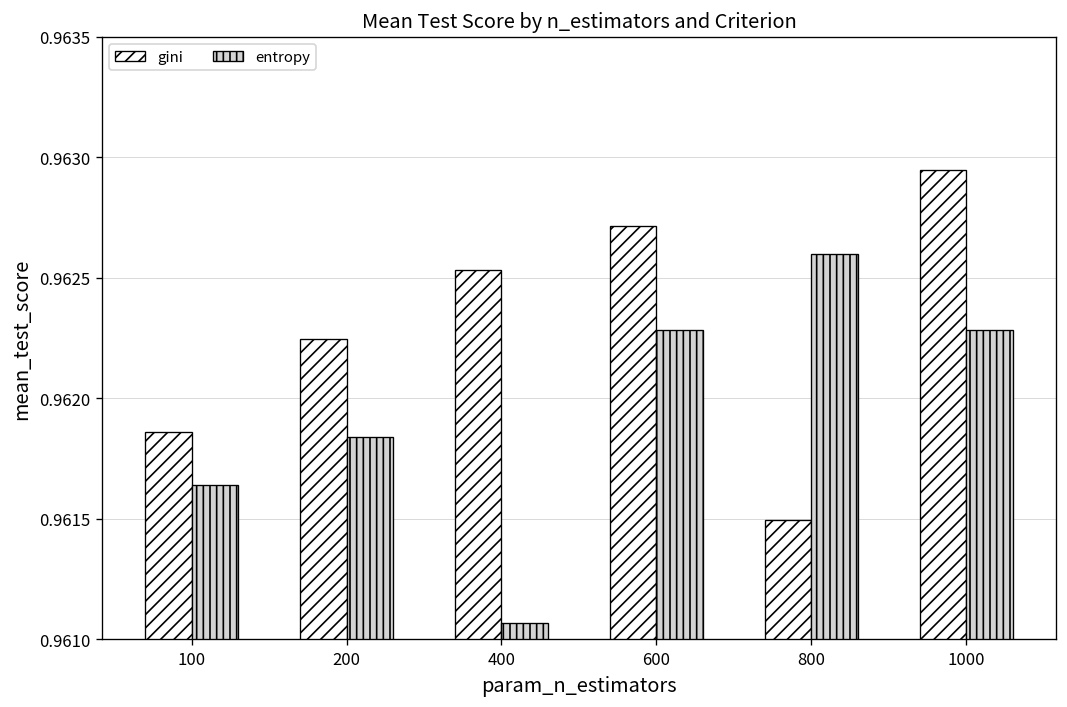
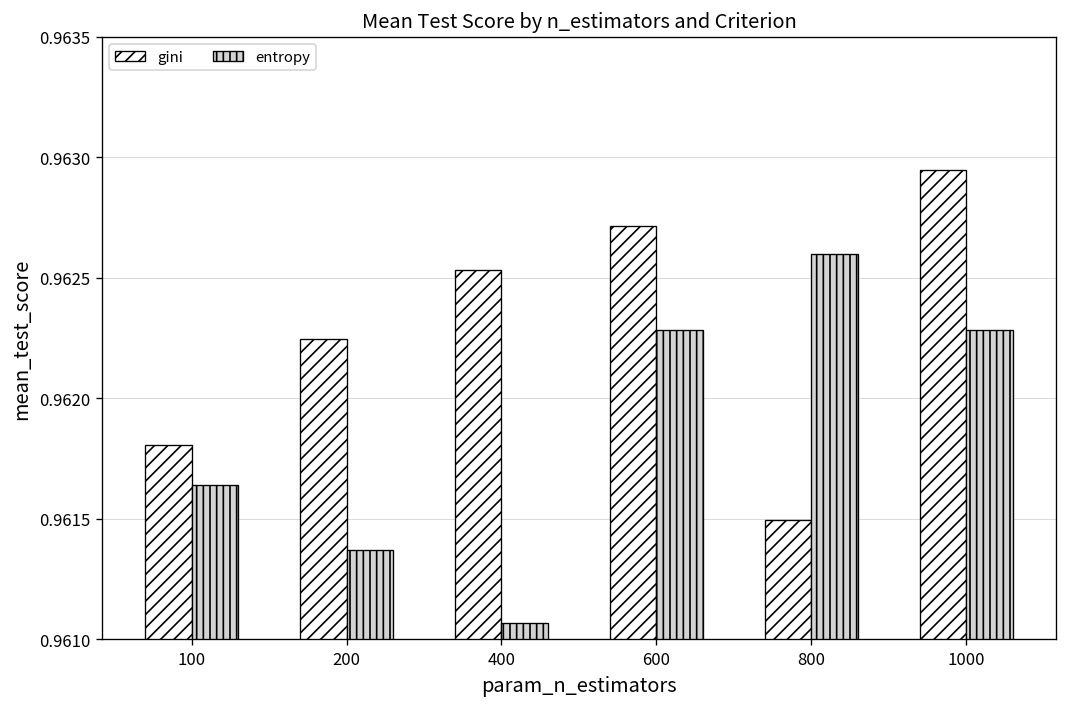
gini, 100: 0.96186 -> 0.96180
entropy, 200: 0.96184 -> 0.96137
